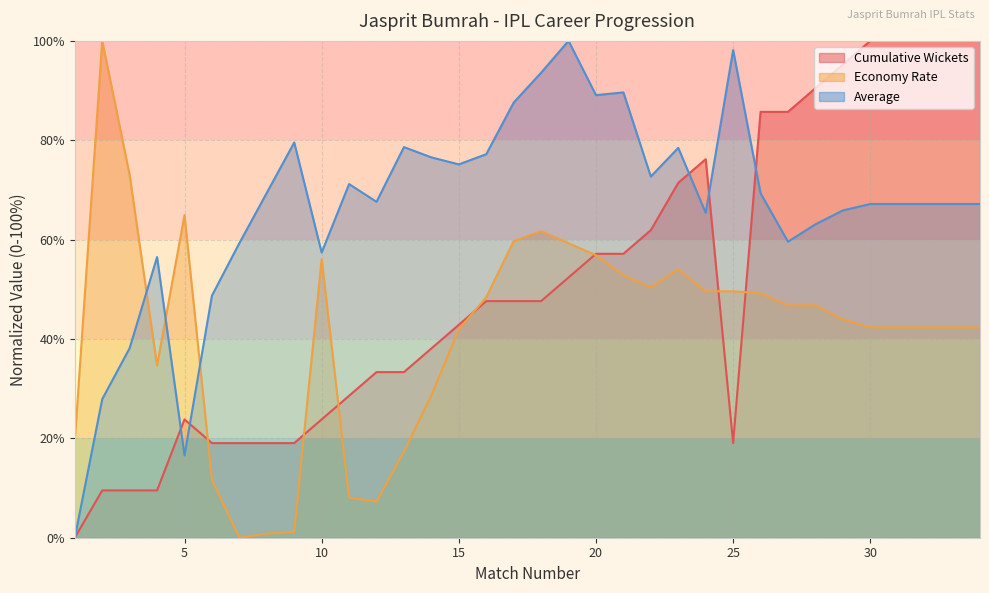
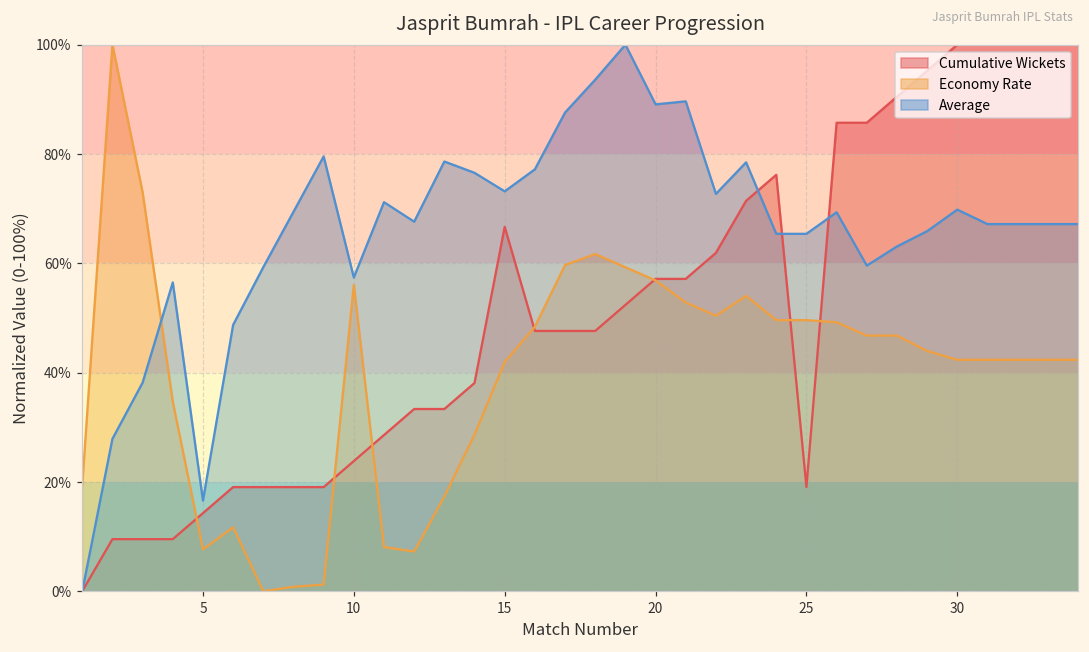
Cumulative Wickets, 5: 24% -> 14%
Economy Rate, 5: 65% -> 8%
Cumulative Wickets, 15: 43% -> 67%
Average, 15: 75% -> 73%
Average, 25: 98% -> 65%
Average, 30: 67% -> 70%
